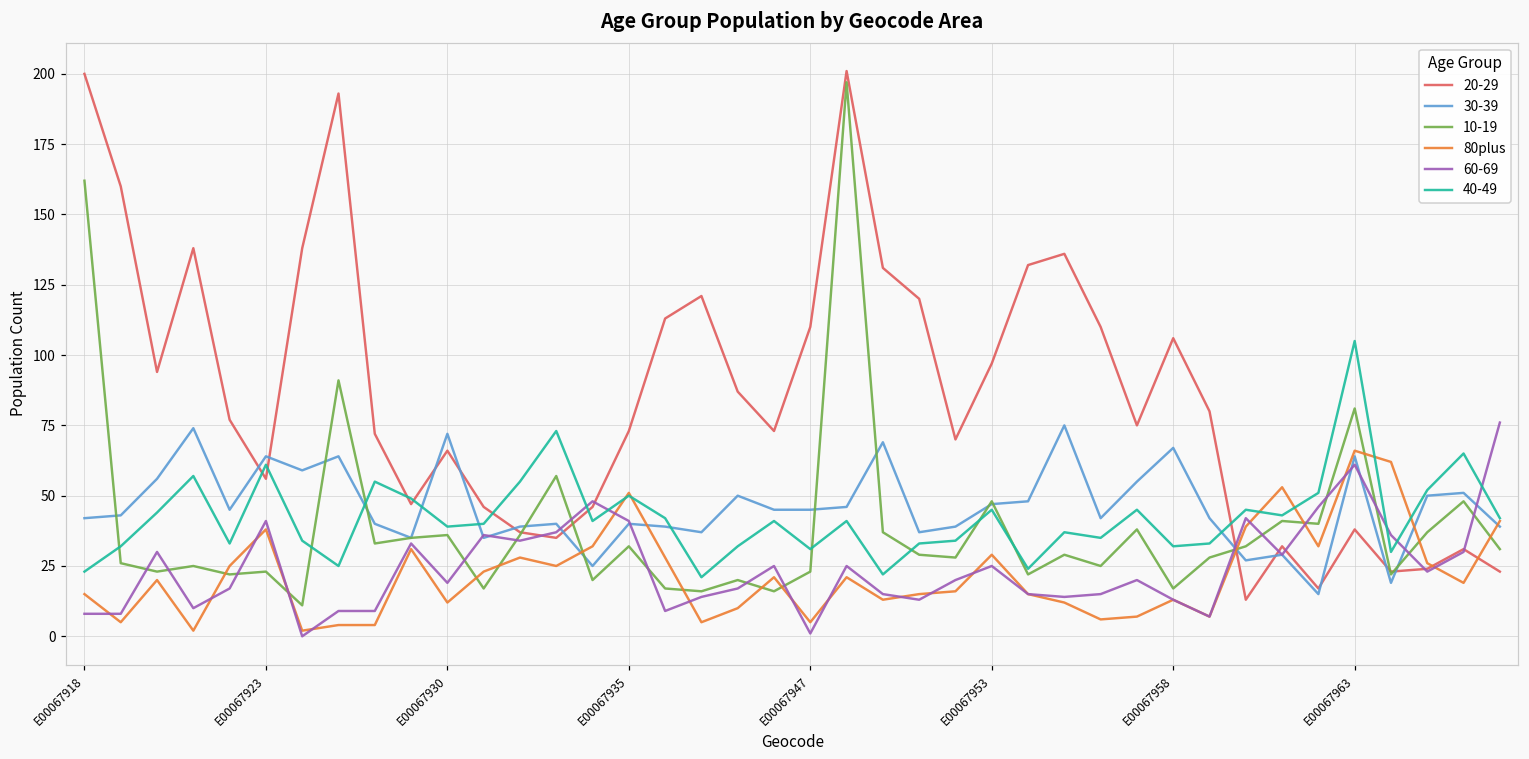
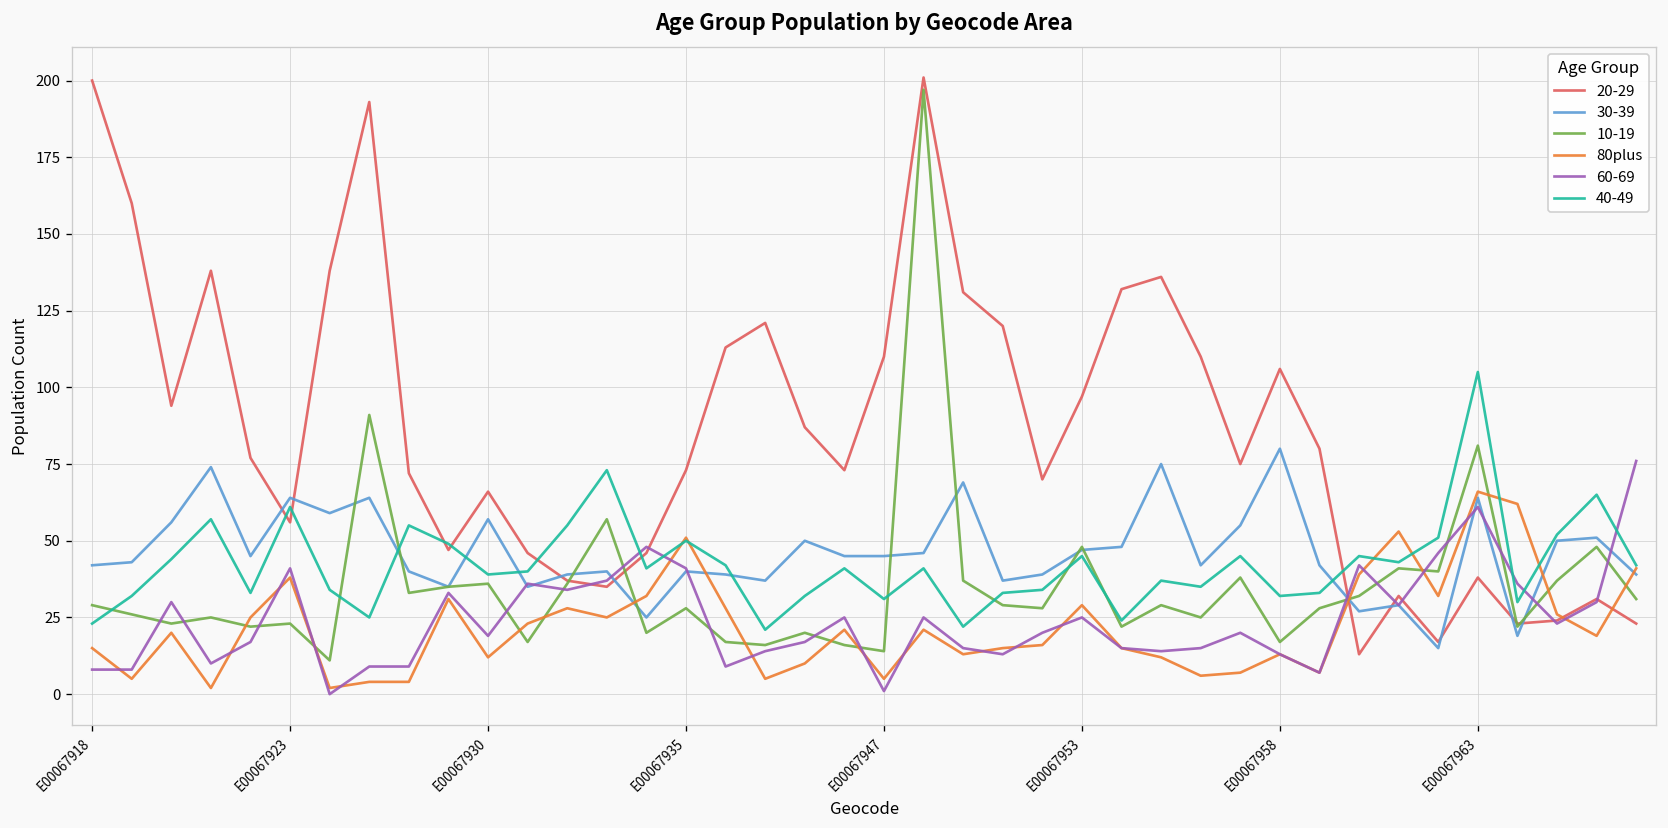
10-19, E00067918: 162 -> 29
30-39, E00067930: 72 -> 57
10-19, E00067935: 32 -> 28
10-19, E00067947: 23 -> 14
30-39, E00067958: 67 -> 80
